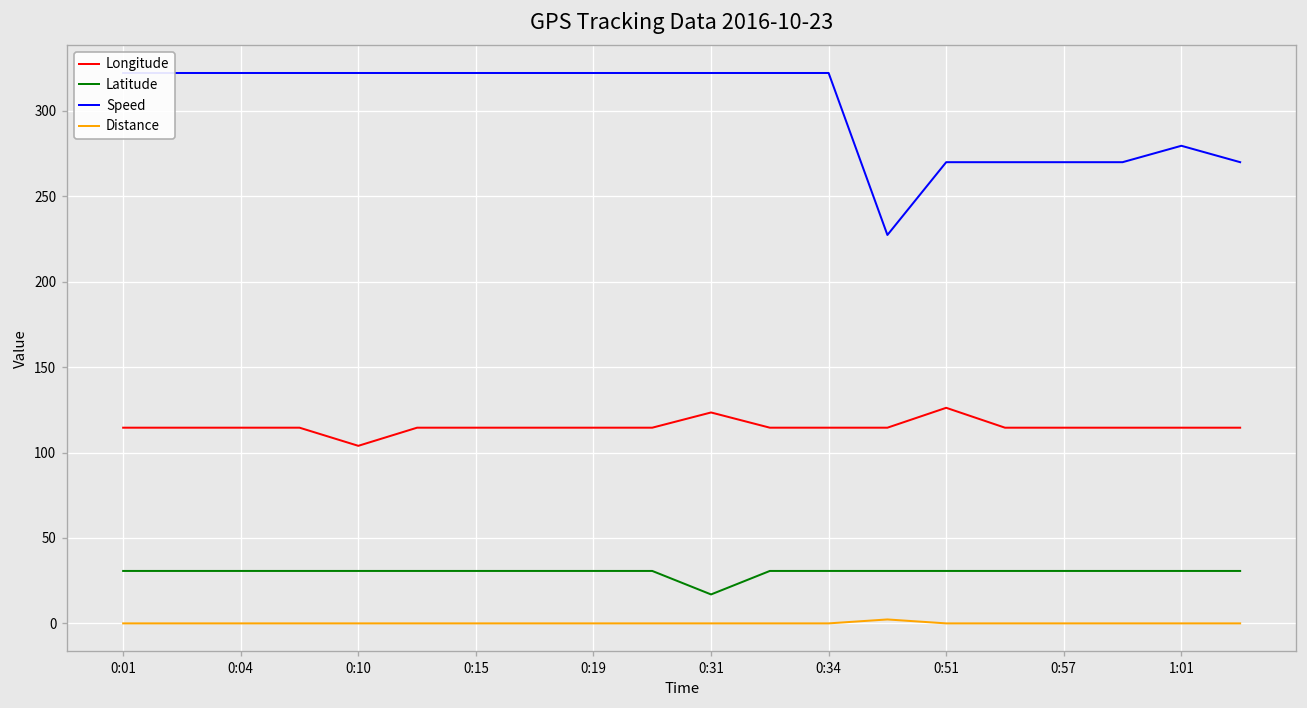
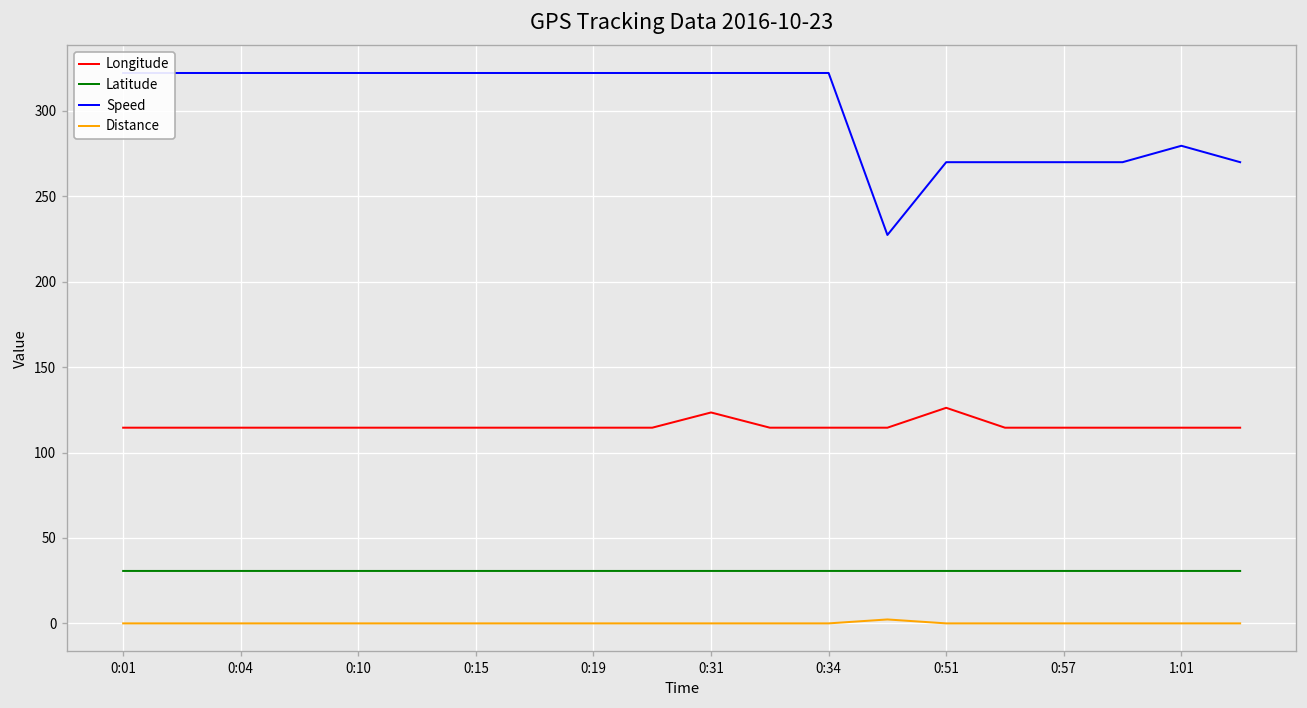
Longitude, 0:10: 104 -> 115
Latitude, 0:31: 17 -> 31
